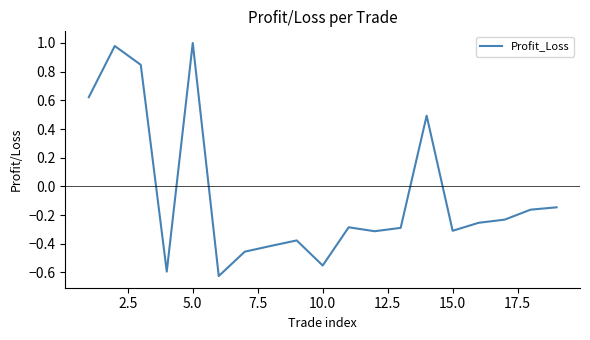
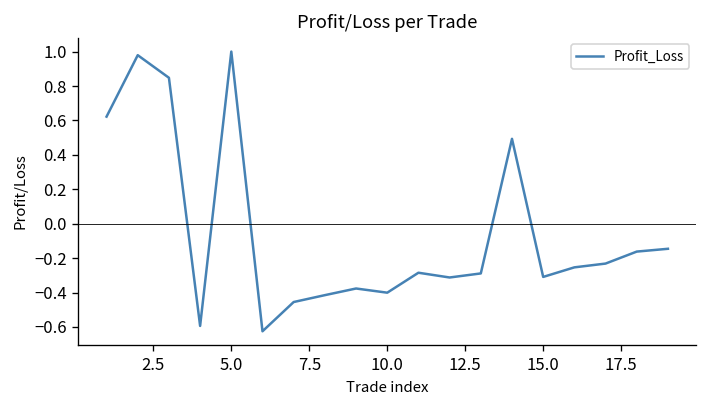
10.0: -0.55 -> -0.40
